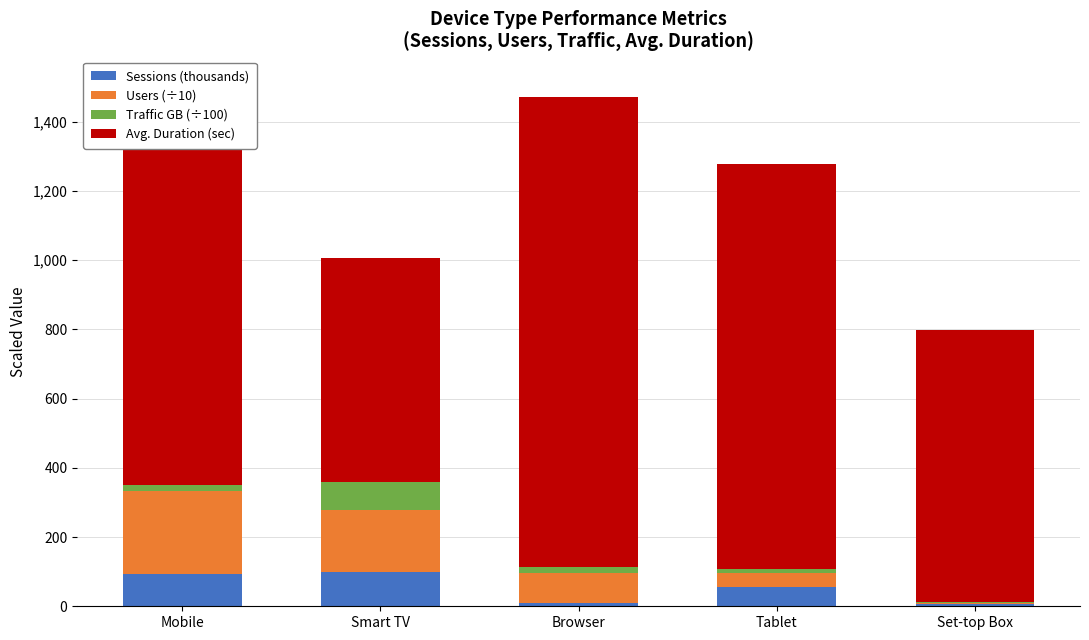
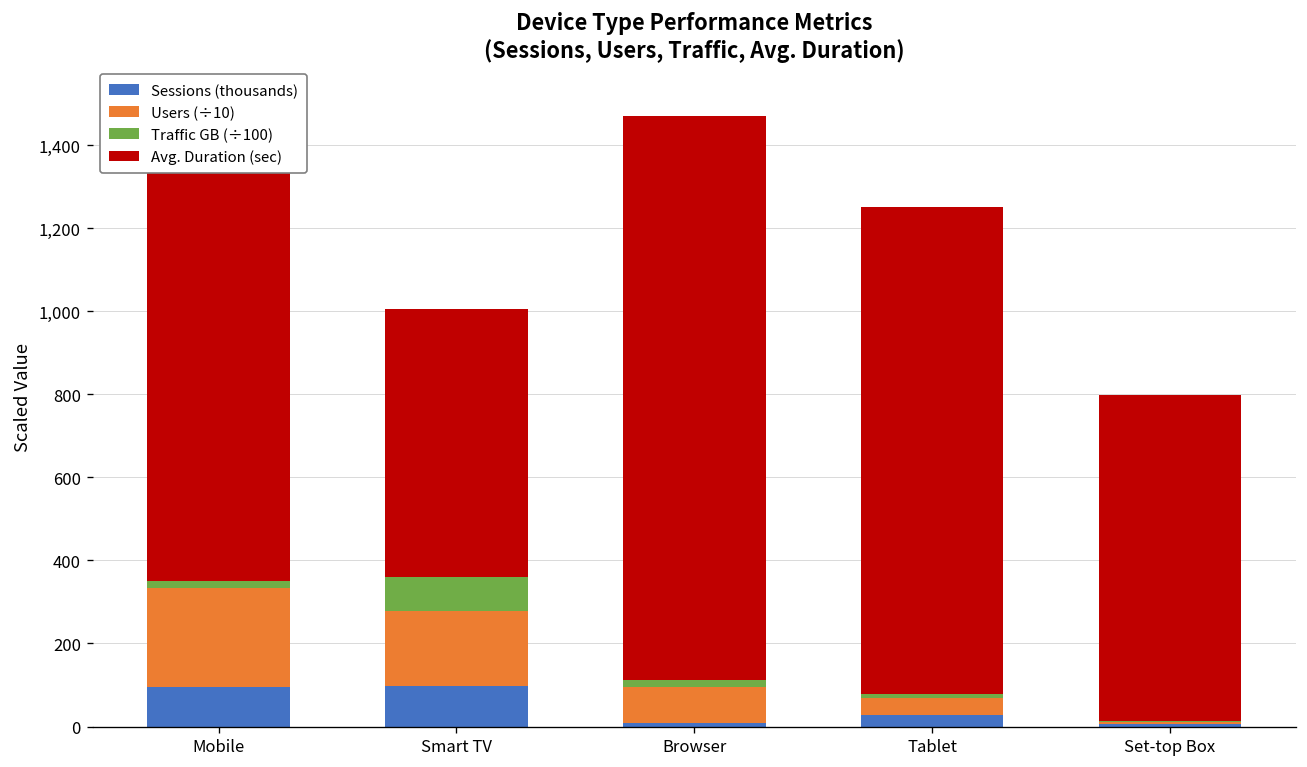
Sessions (thousands), Tablet: 60 -> 30
